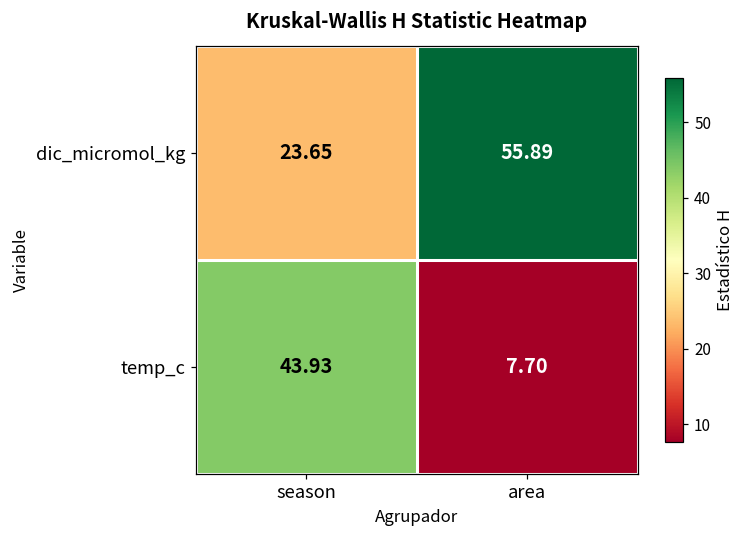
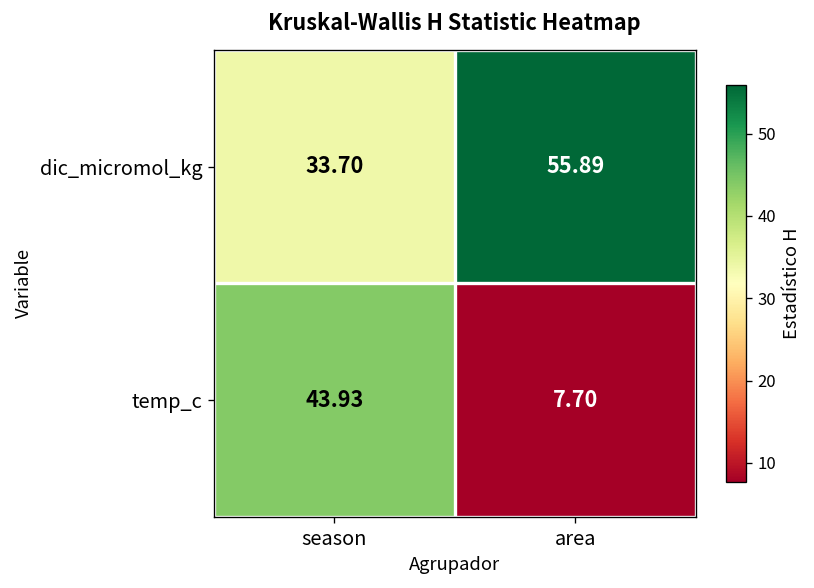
dic_micromol_kg, season: 23.65 -> 33.70
